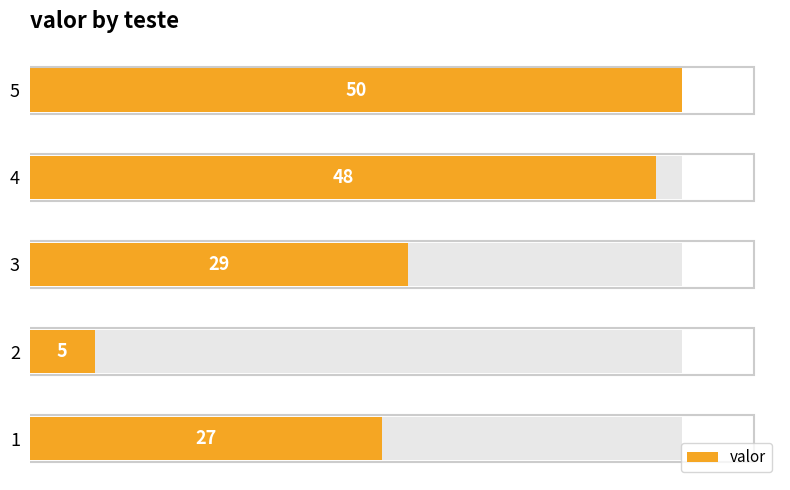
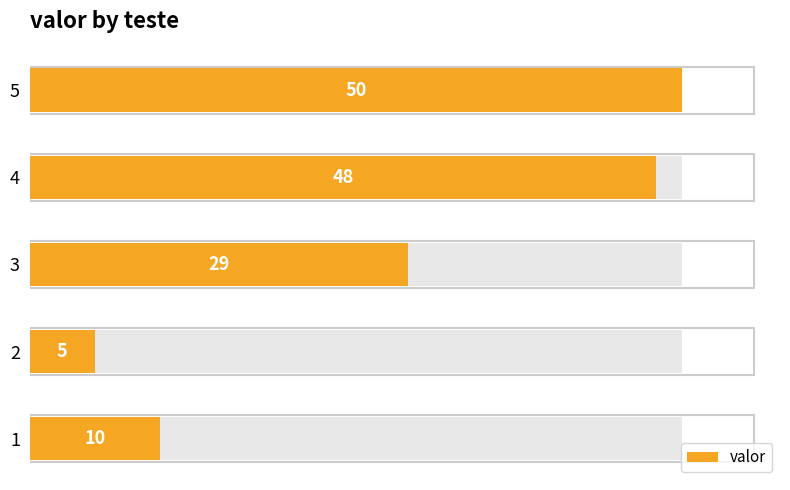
valor, 1: 27 -> 10
